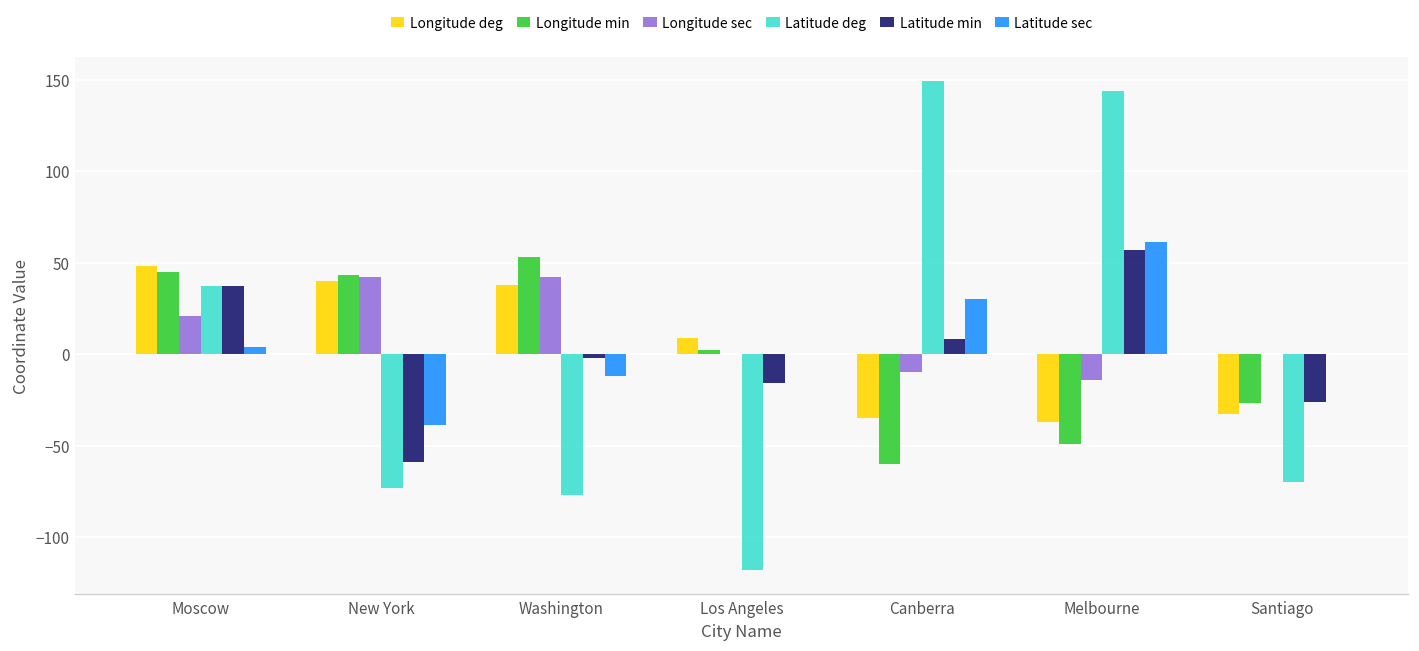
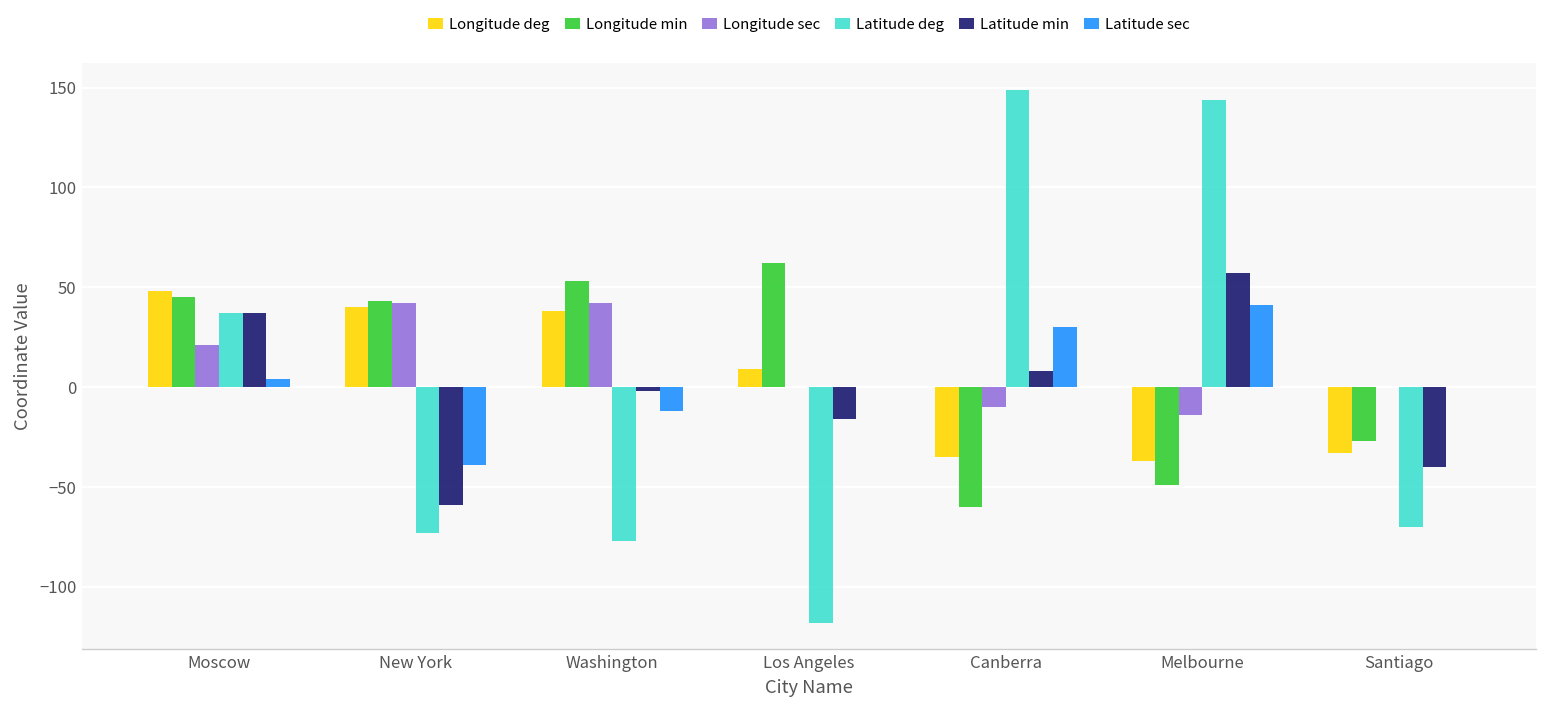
Longitude min, Los Angeles: 2 -> 62
Latitude sec, Melbourne: 61 -> 41
Latitude min, Santiago: -26 -> -40
